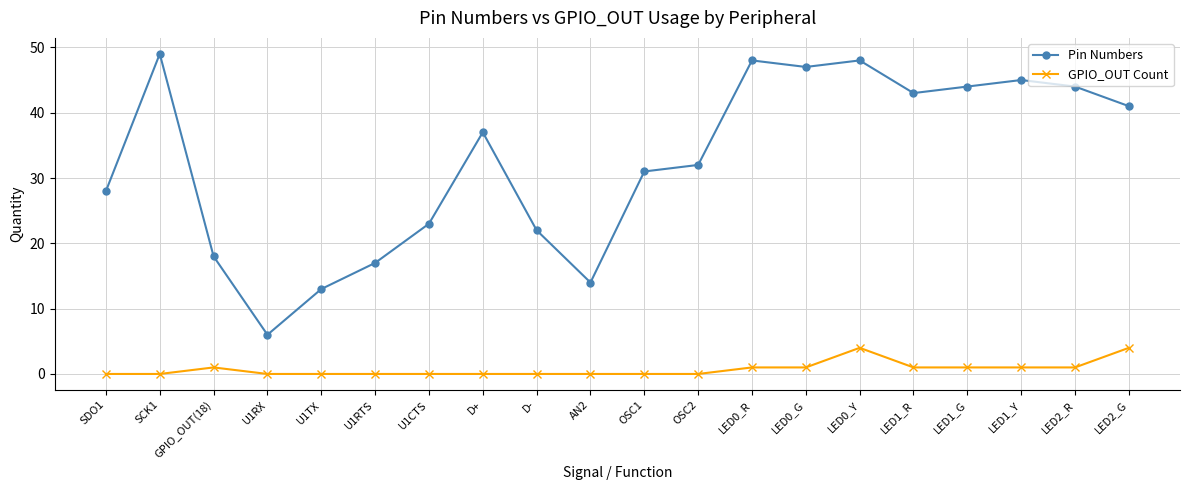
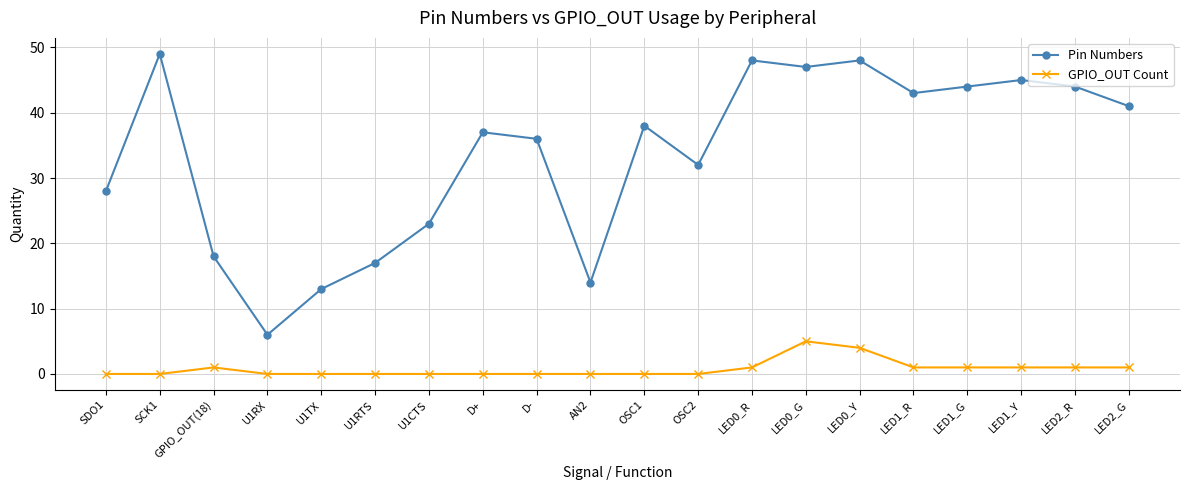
Pin Numbers, D-: 22 -> 36
Pin Numbers, OSC1: 31 -> 38
GPIO_OUT Count, LED0_G: 1 -> 5
GPIO_OUT Count, LED2_G: 4 -> 1
